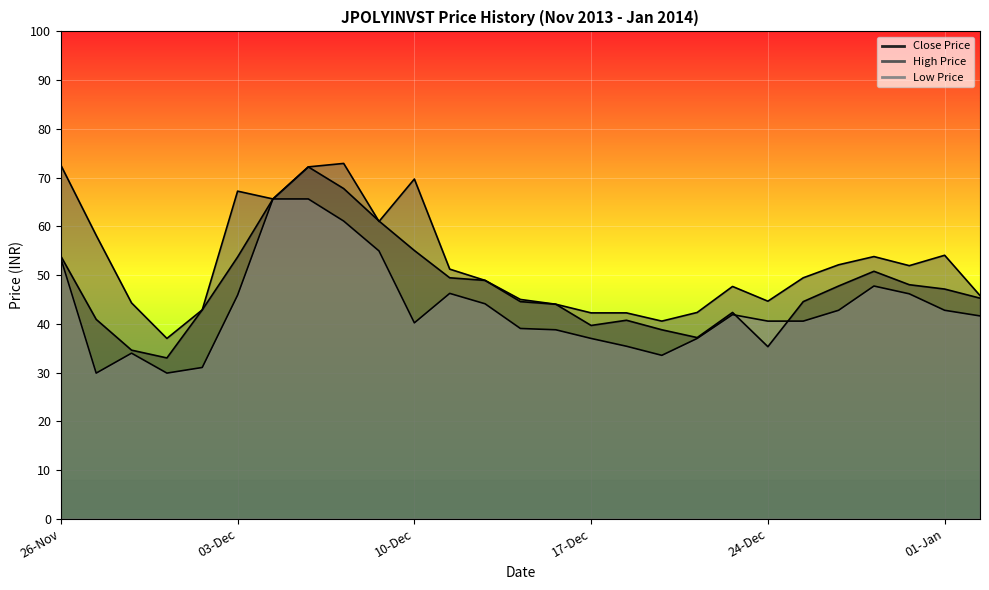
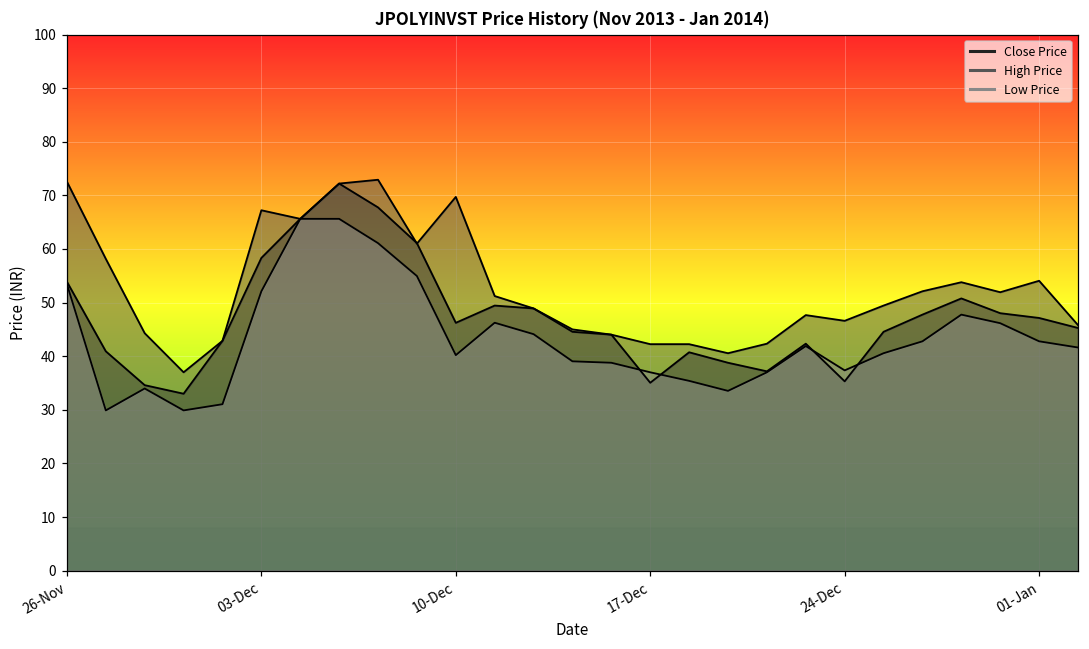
Close Price, 03-Dec: 54 -> 58
Low Price, 03-Dec: 46 -> 52
Close Price, 10-Dec: 55 -> 46
Close Price, 17-Dec: 40 -> 35
High Price, 24-Dec: 45 -> 47
Low Price, 24-Dec: 41 -> 37
